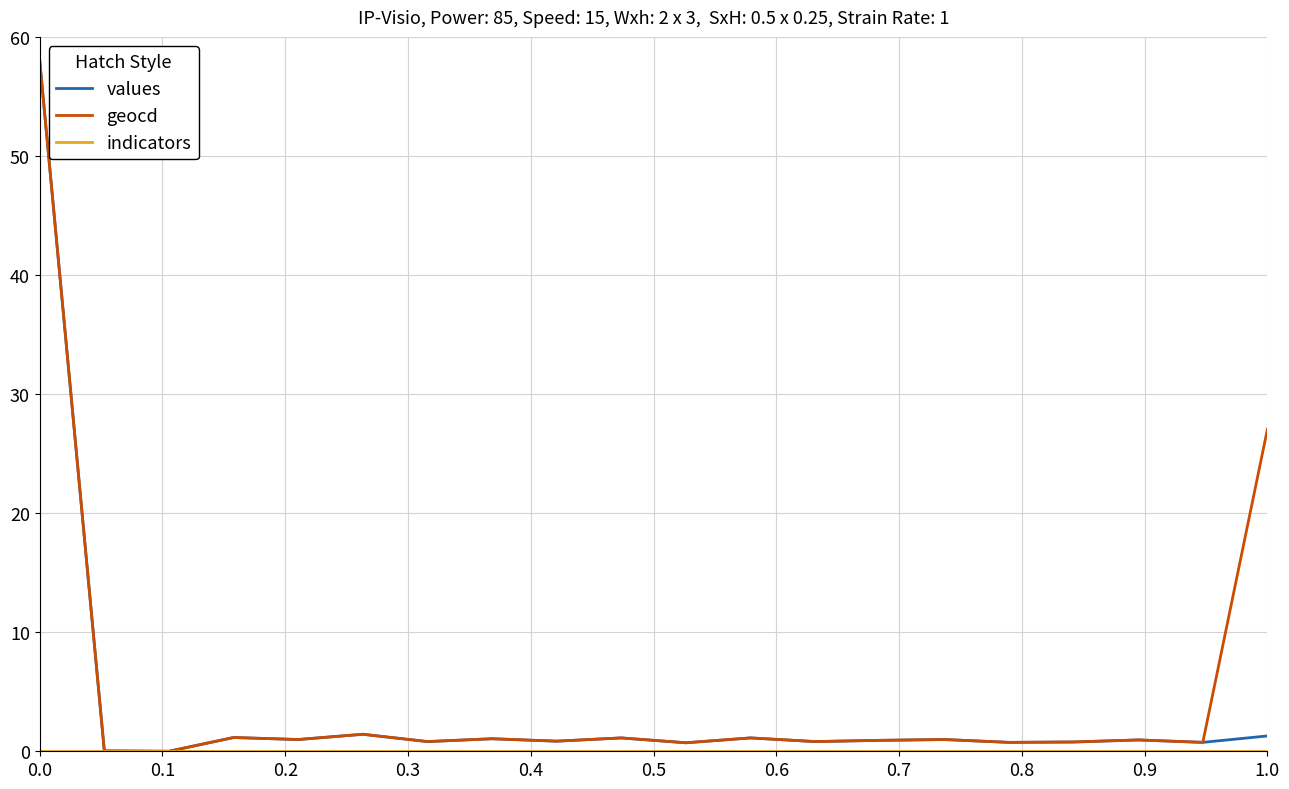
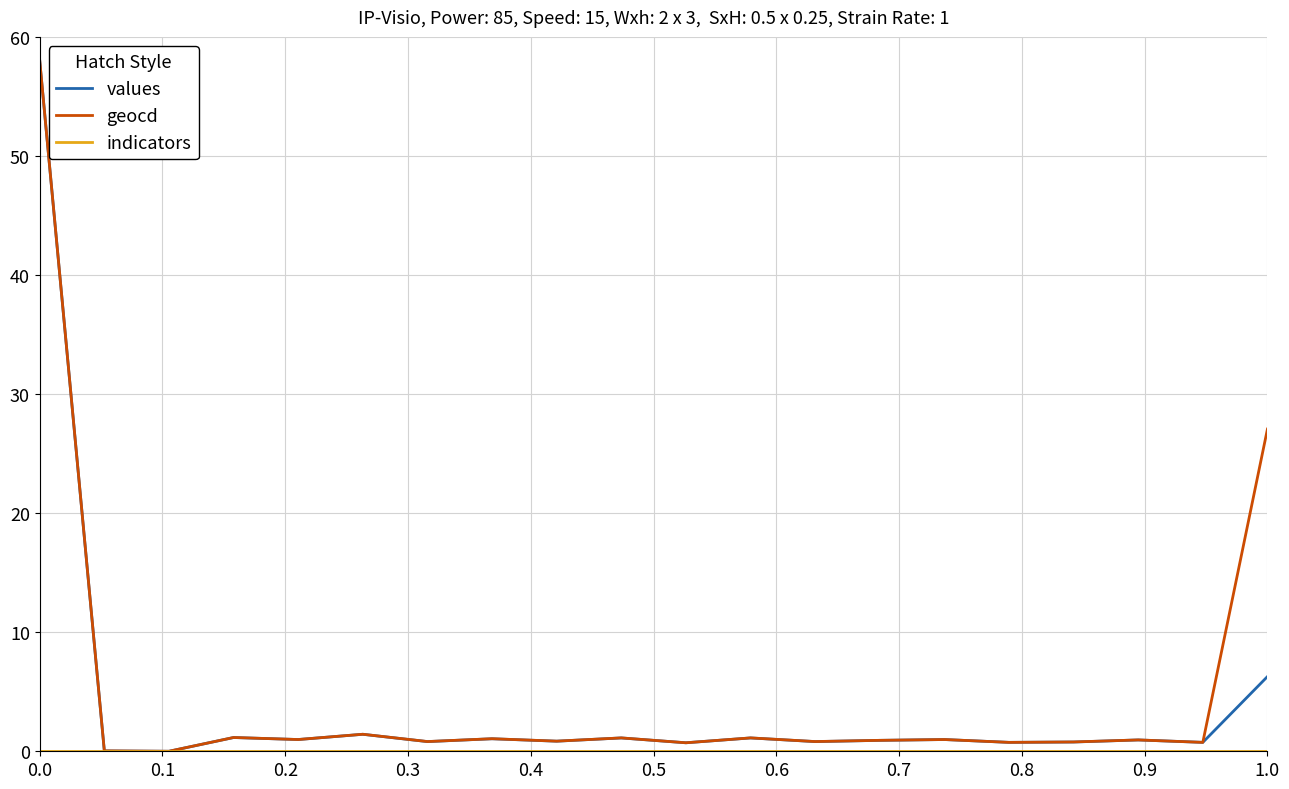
values, 1.0: 1.3 -> 6.3
